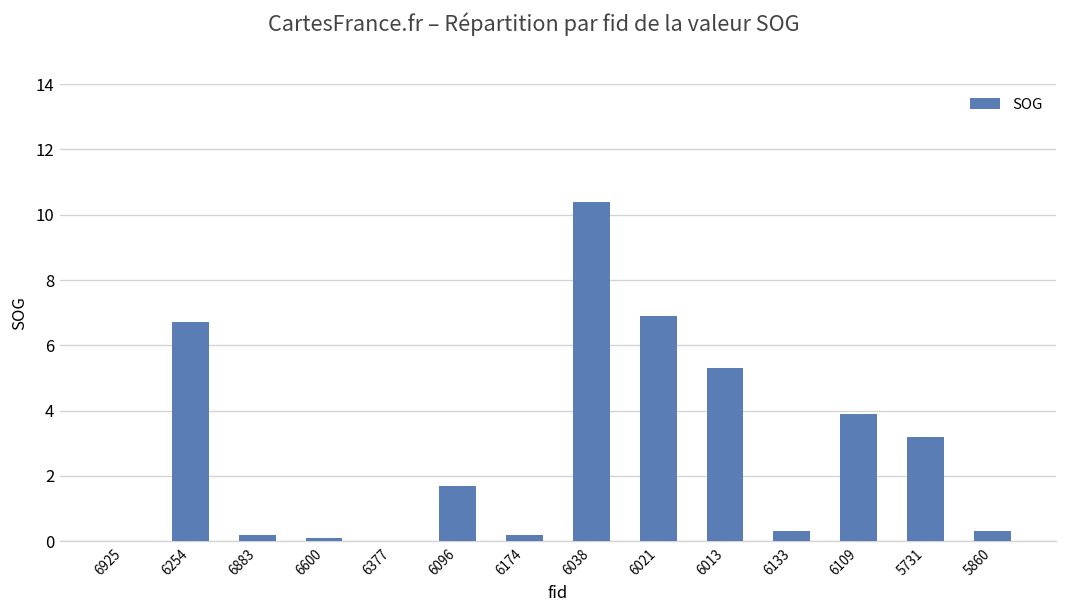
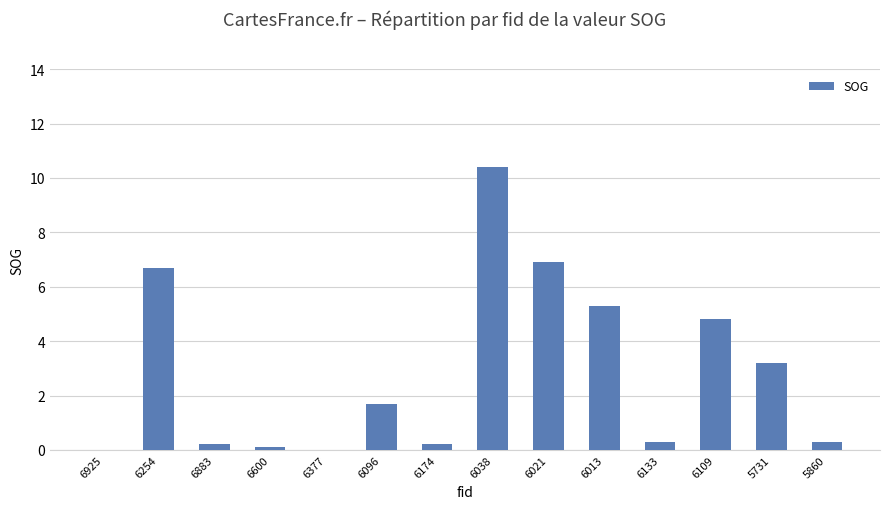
6109: 3.9 -> 4.8
